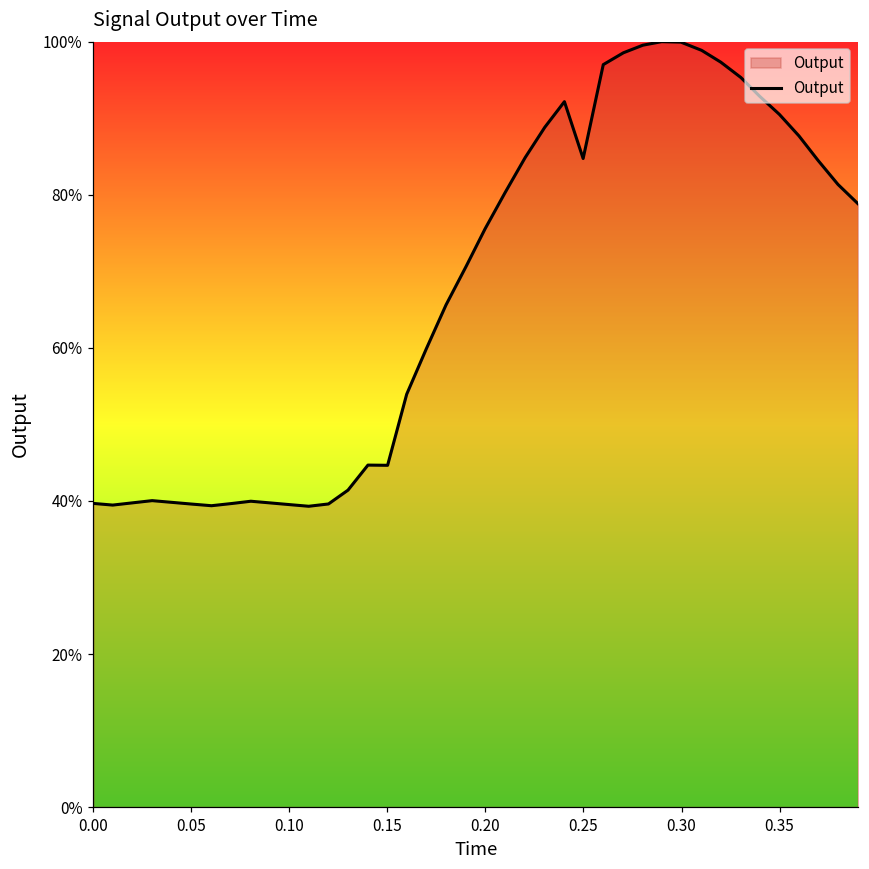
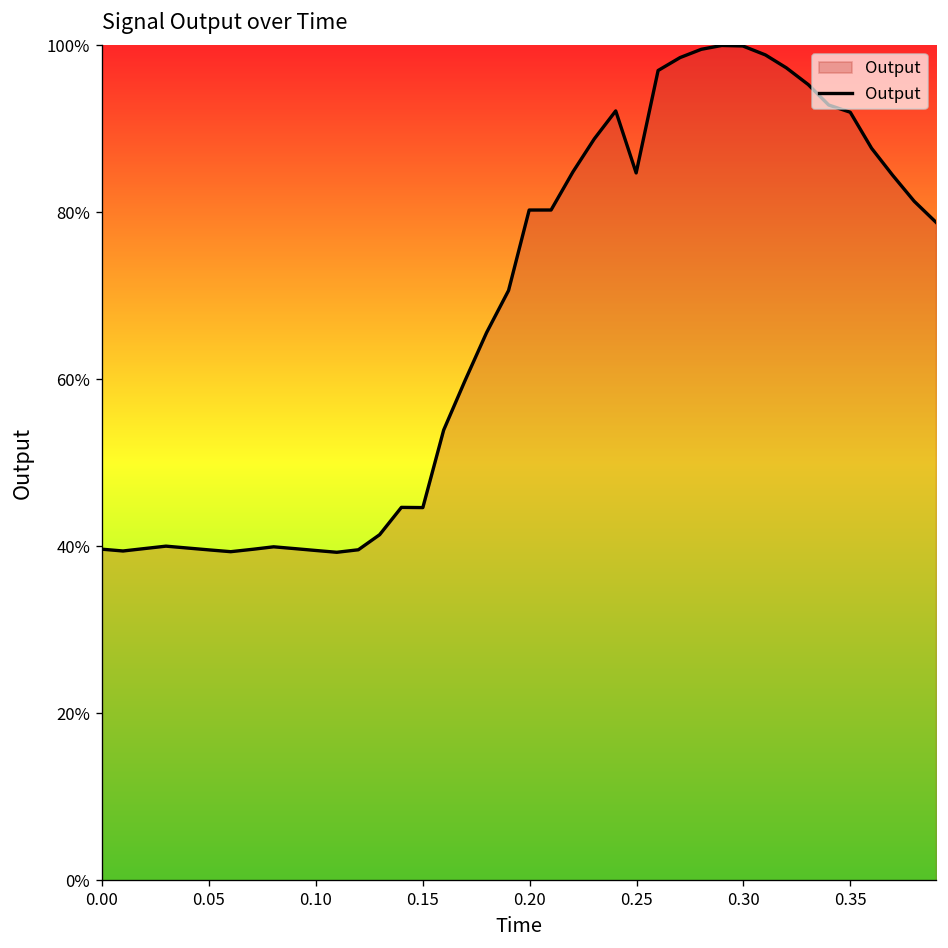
0.20: 76% -> 80%
0.35: 90% -> 92%
